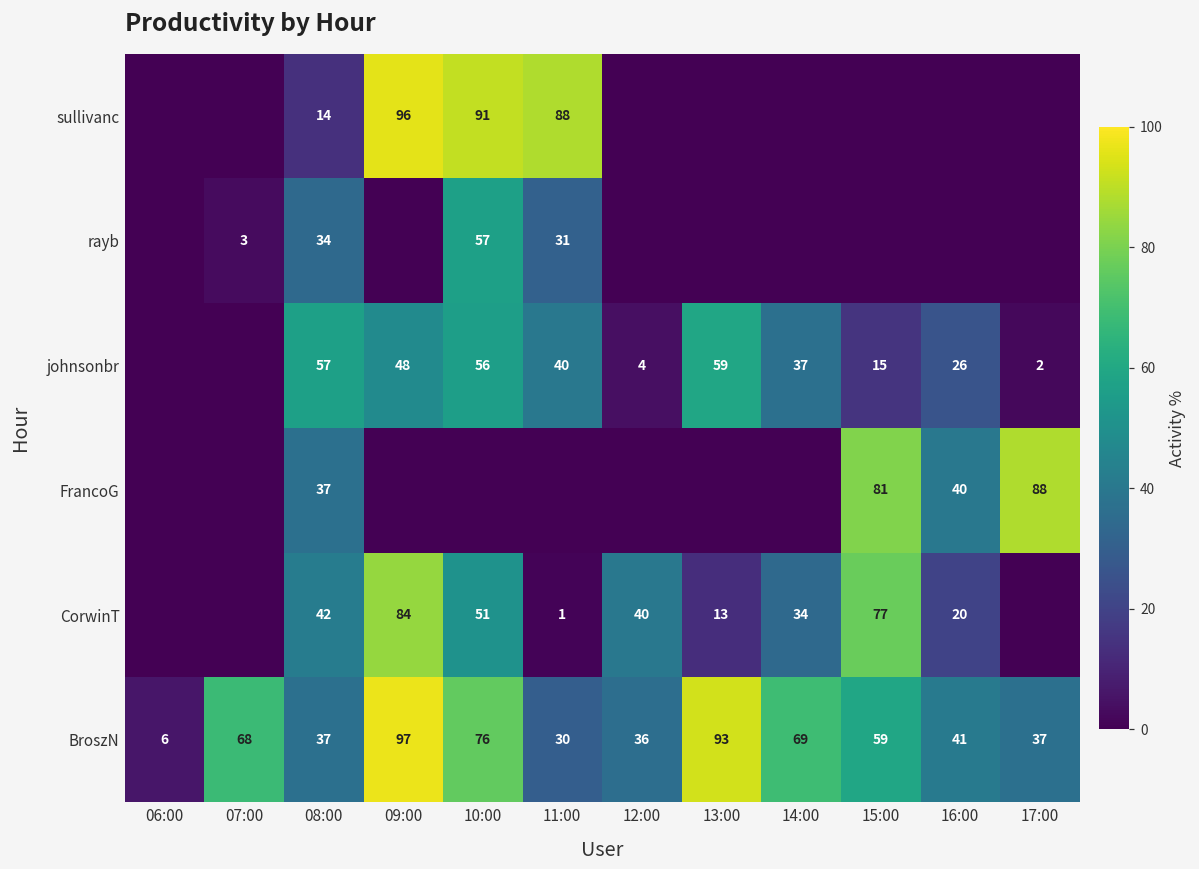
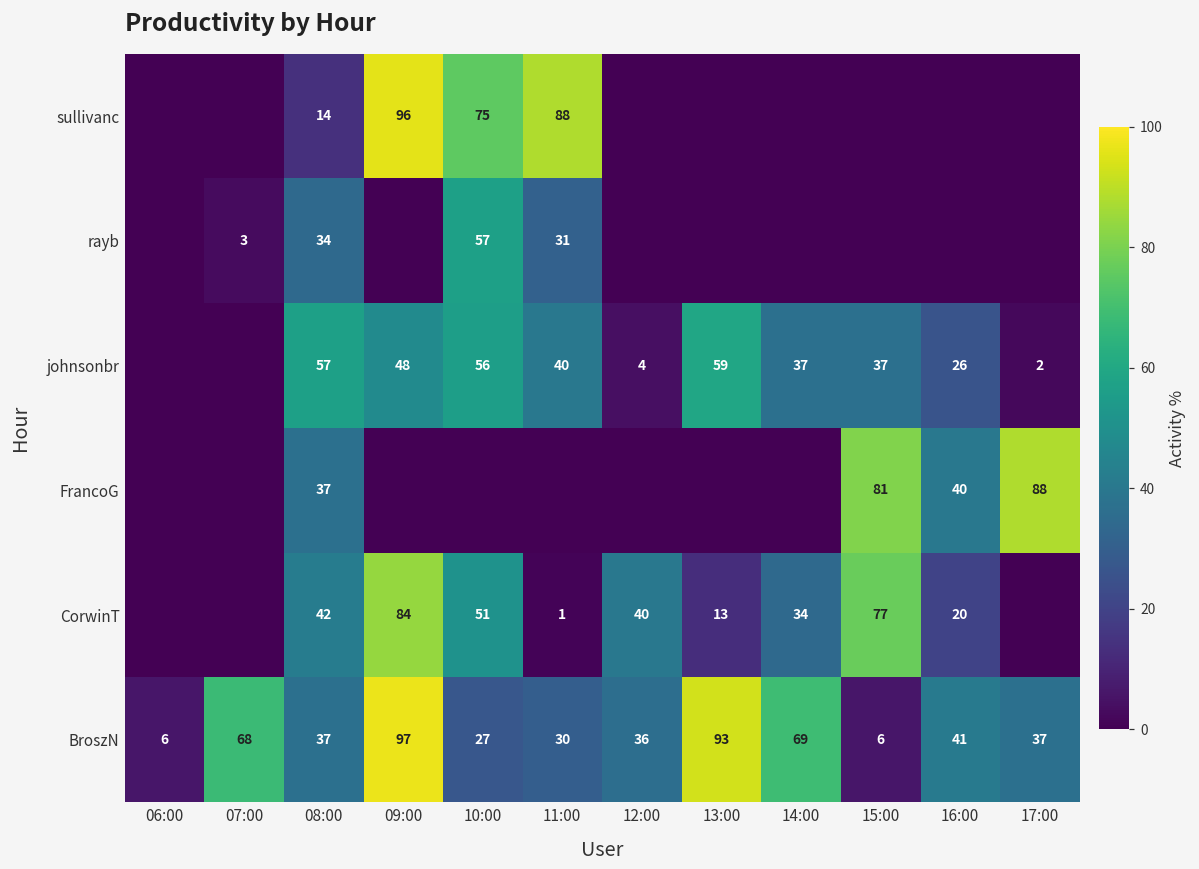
sullivanc, 10:00: 91 -> 75
johnsonbr, 15:00: 15 -> 37
BroszN, 10:00: 76 -> 27
BroszN, 15:00: 59 -> 6
